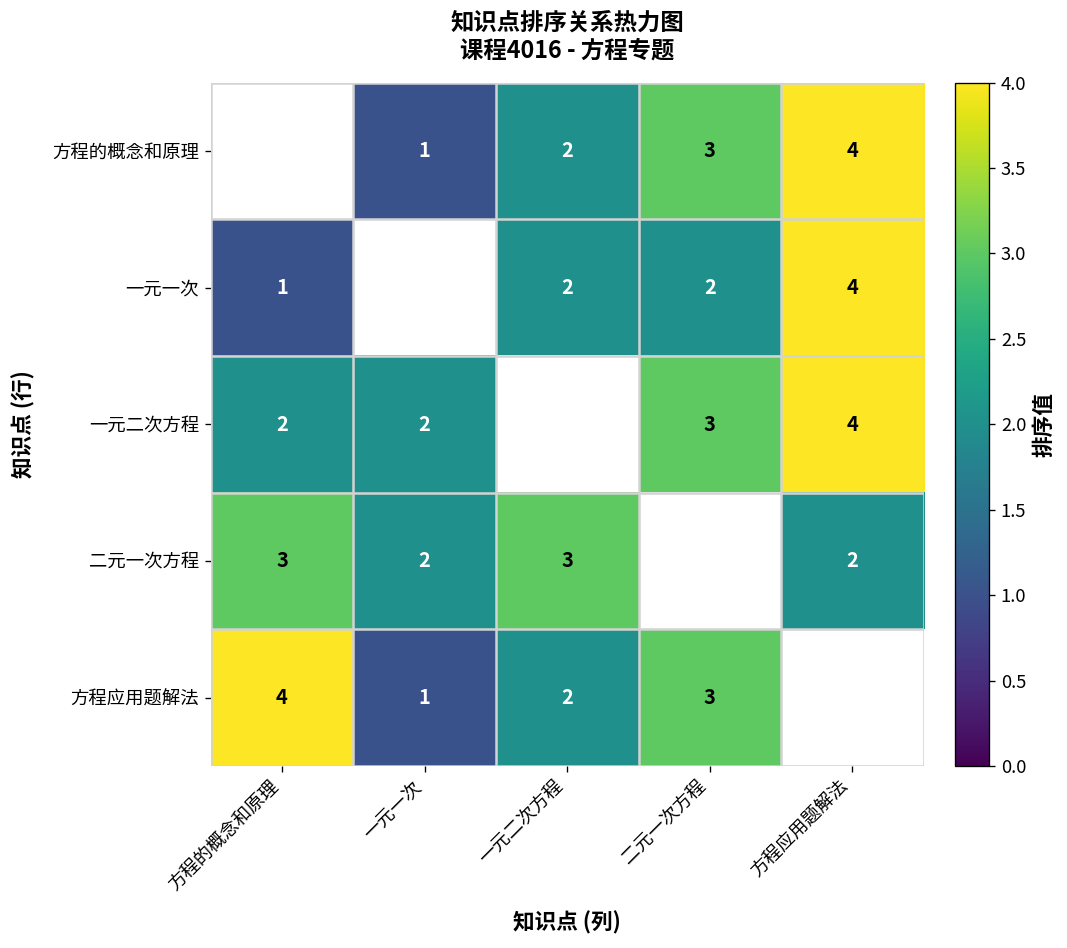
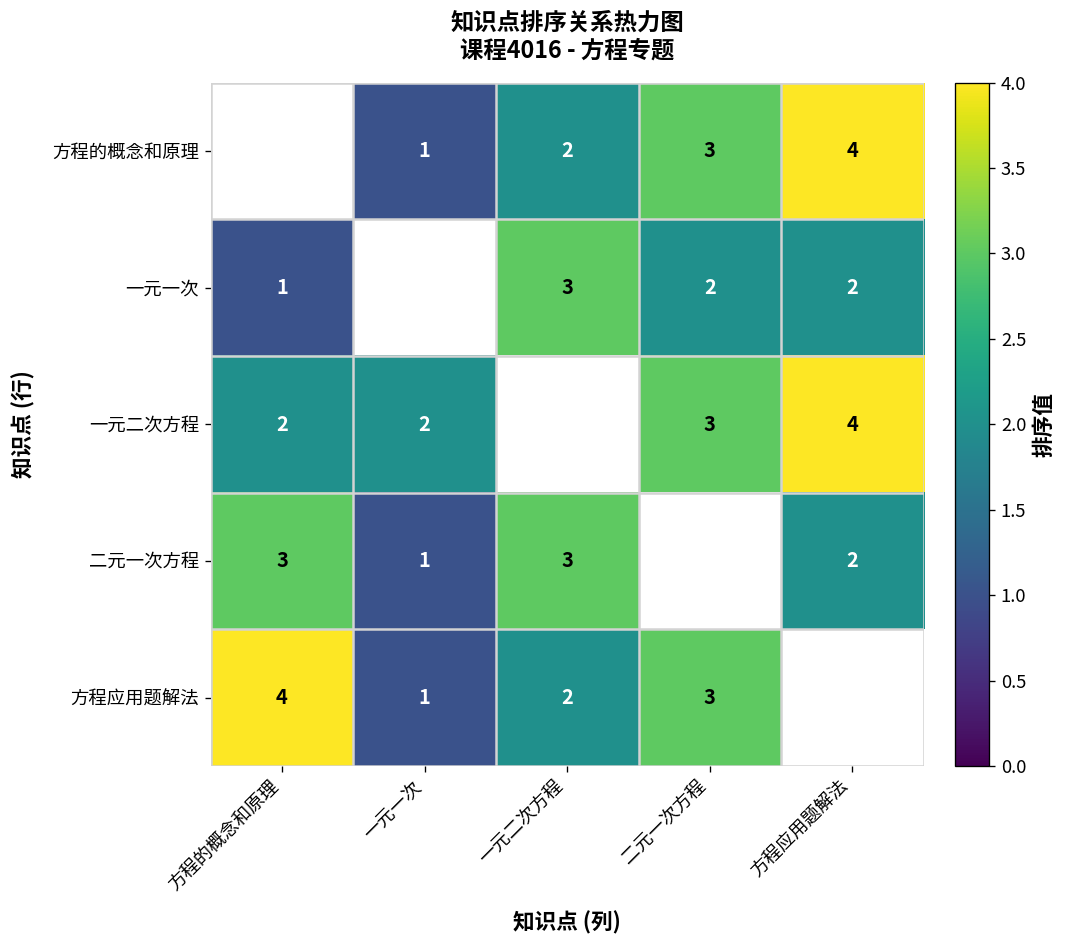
一元一次, 一元二次方程: 2 -> 3
一元一次, 方程应用题解法: 4 -> 2
二元一次方程, 一元一次: 2 -> 1
